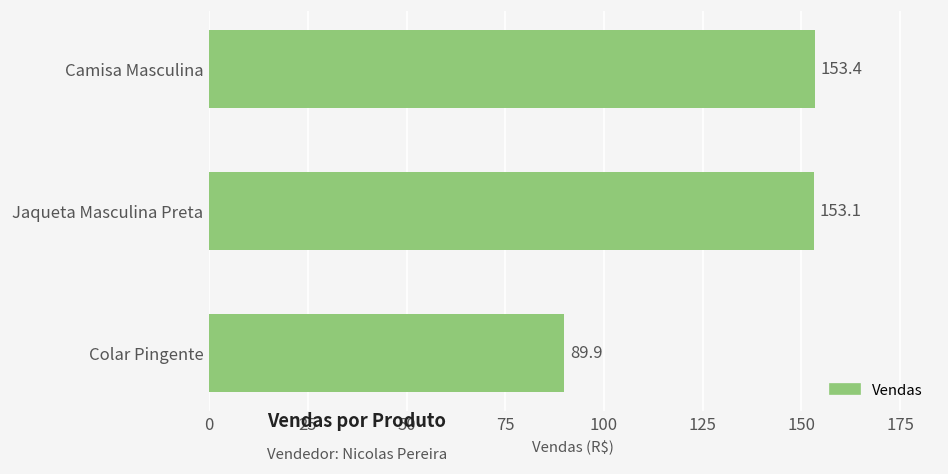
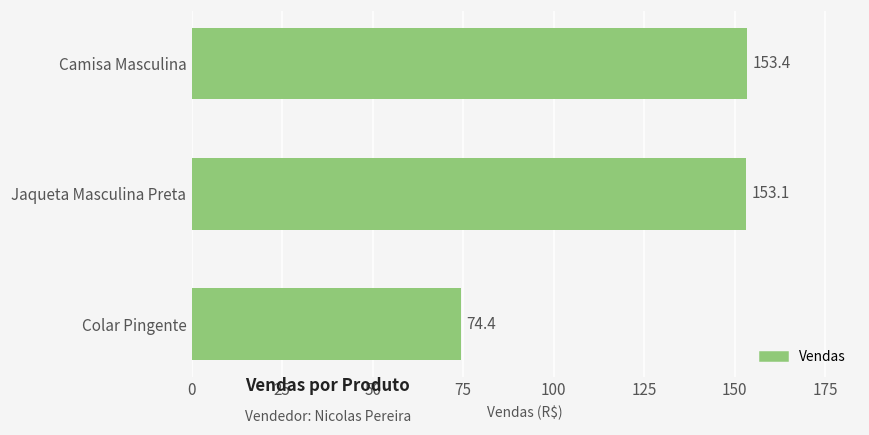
Colar Pingente: 89.9 -> 74.4
